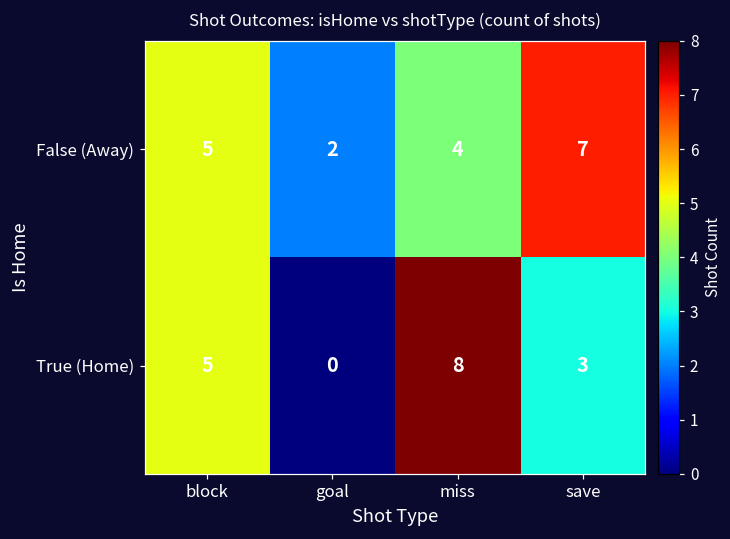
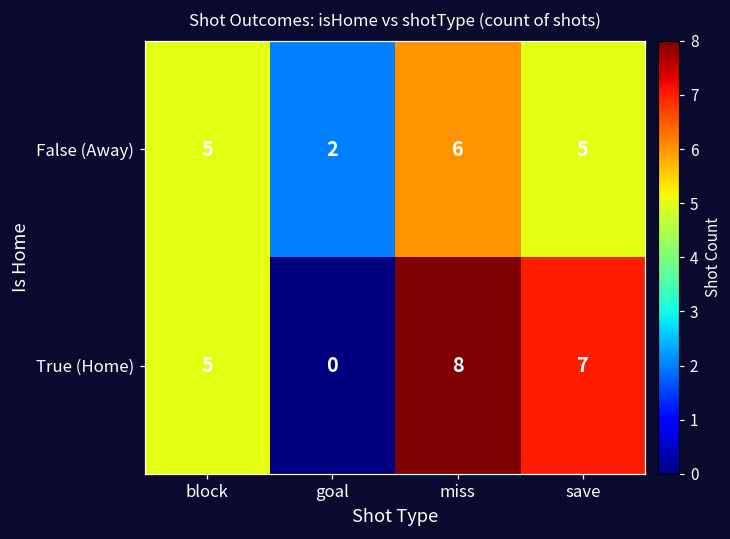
False (Away), miss: 4 -> 6
False (Away), save: 7 -> 5
True (Home), save: 3 -> 7
